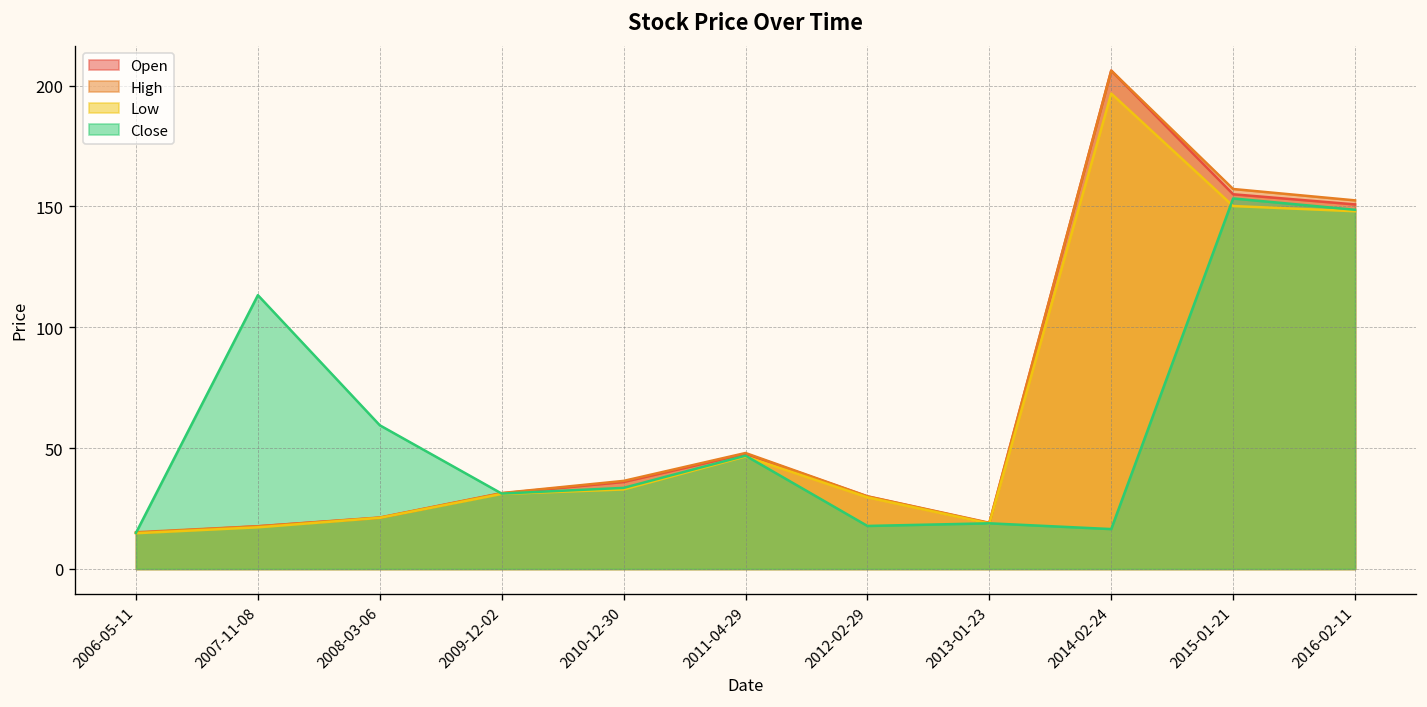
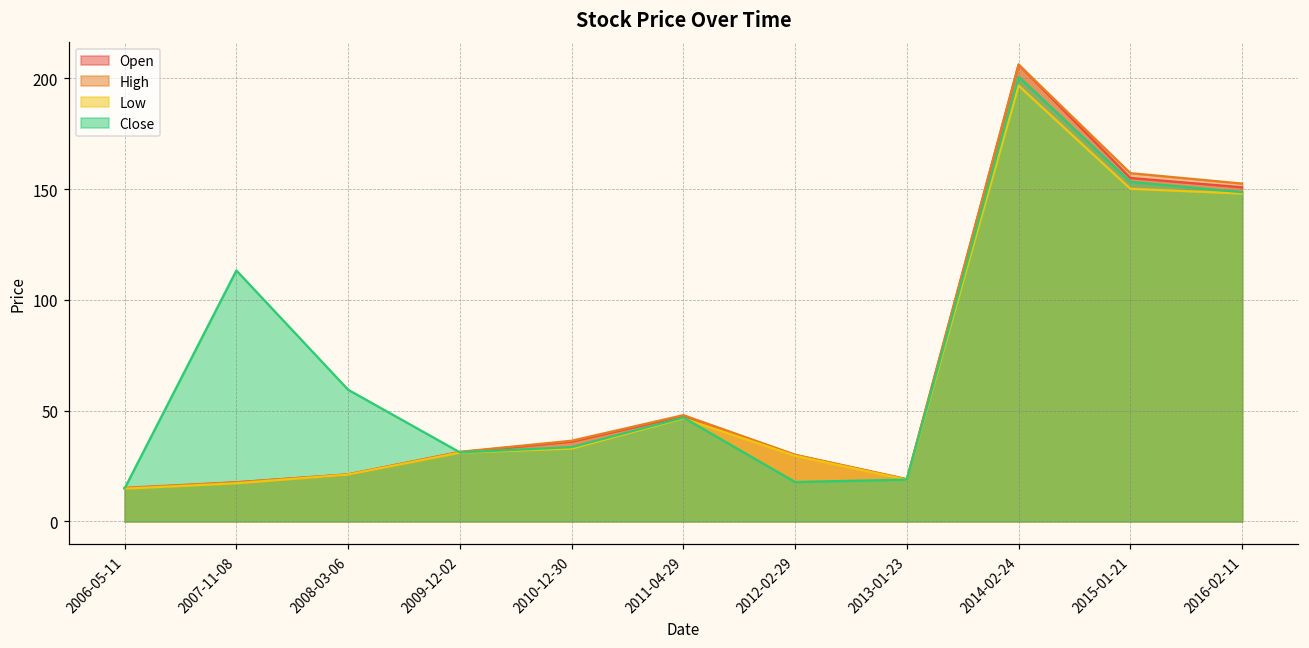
Close, 2014-02-24: 17 -> 201
